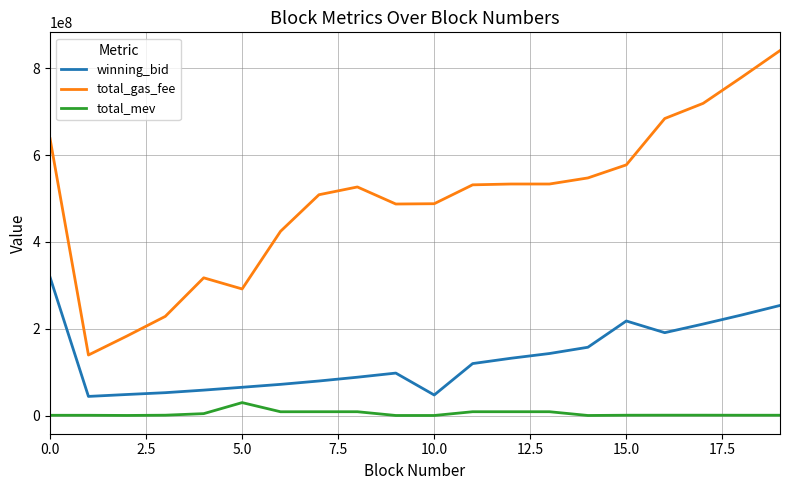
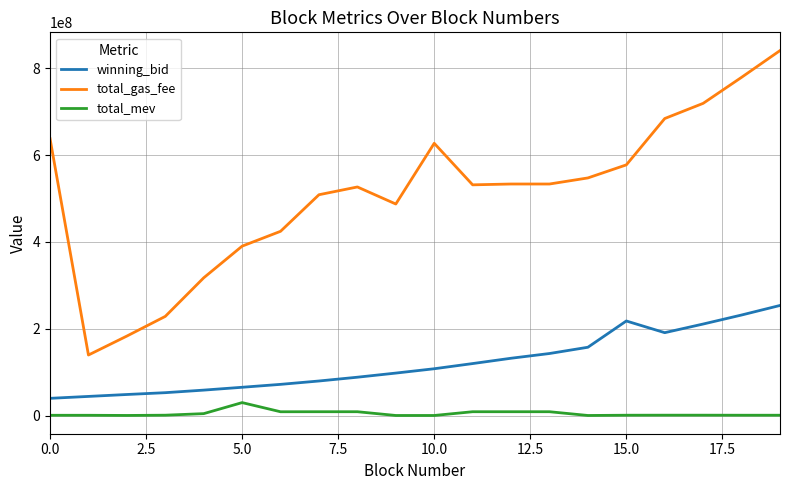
winning_bid, 0.0: 320000000 -> 40000000
total_gas_fee, 5.0: 290000000 -> 390000000
winning_bid, 10.0: 50000000 -> 110000000
total_gas_fee, 10.0: 490000000 -> 630000000
